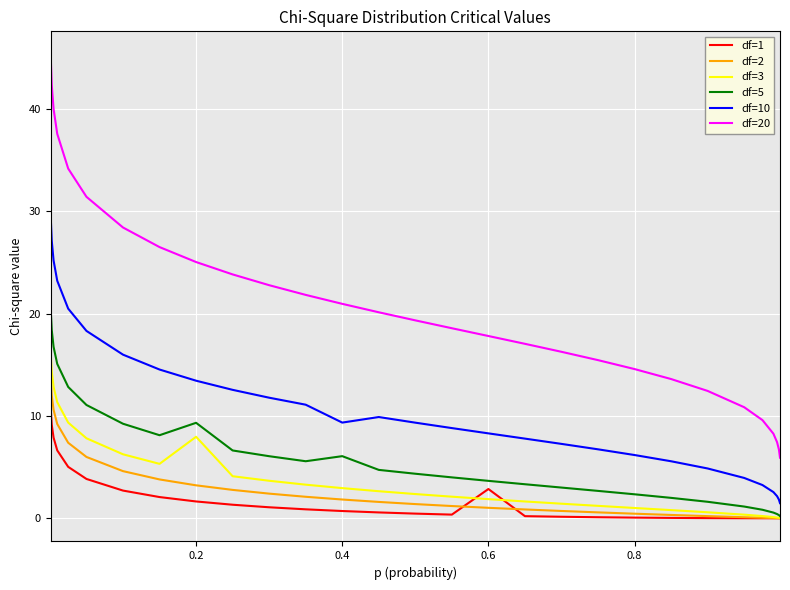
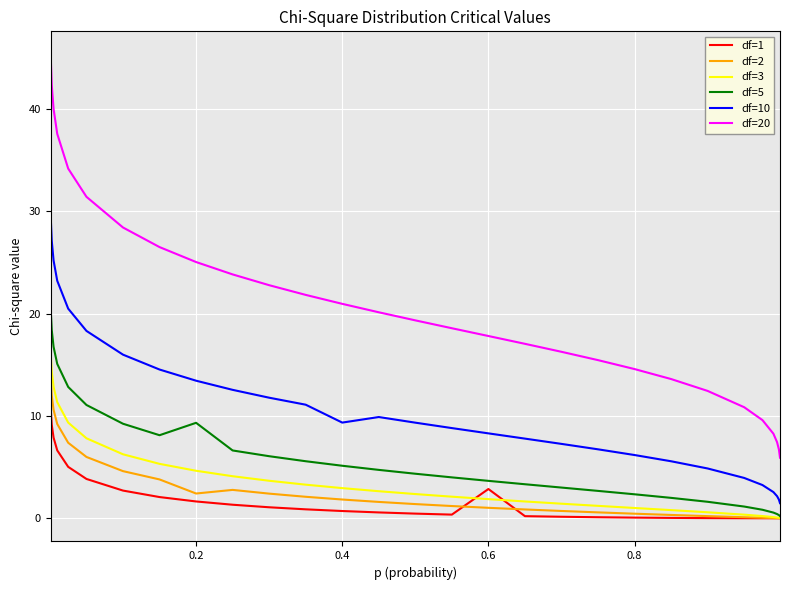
df=2, 0.2: 3.2 -> 2.4
df=3, 0.2: 8.0 -> 4.6
df=5, 0.4: 6.1 -> 5.1
